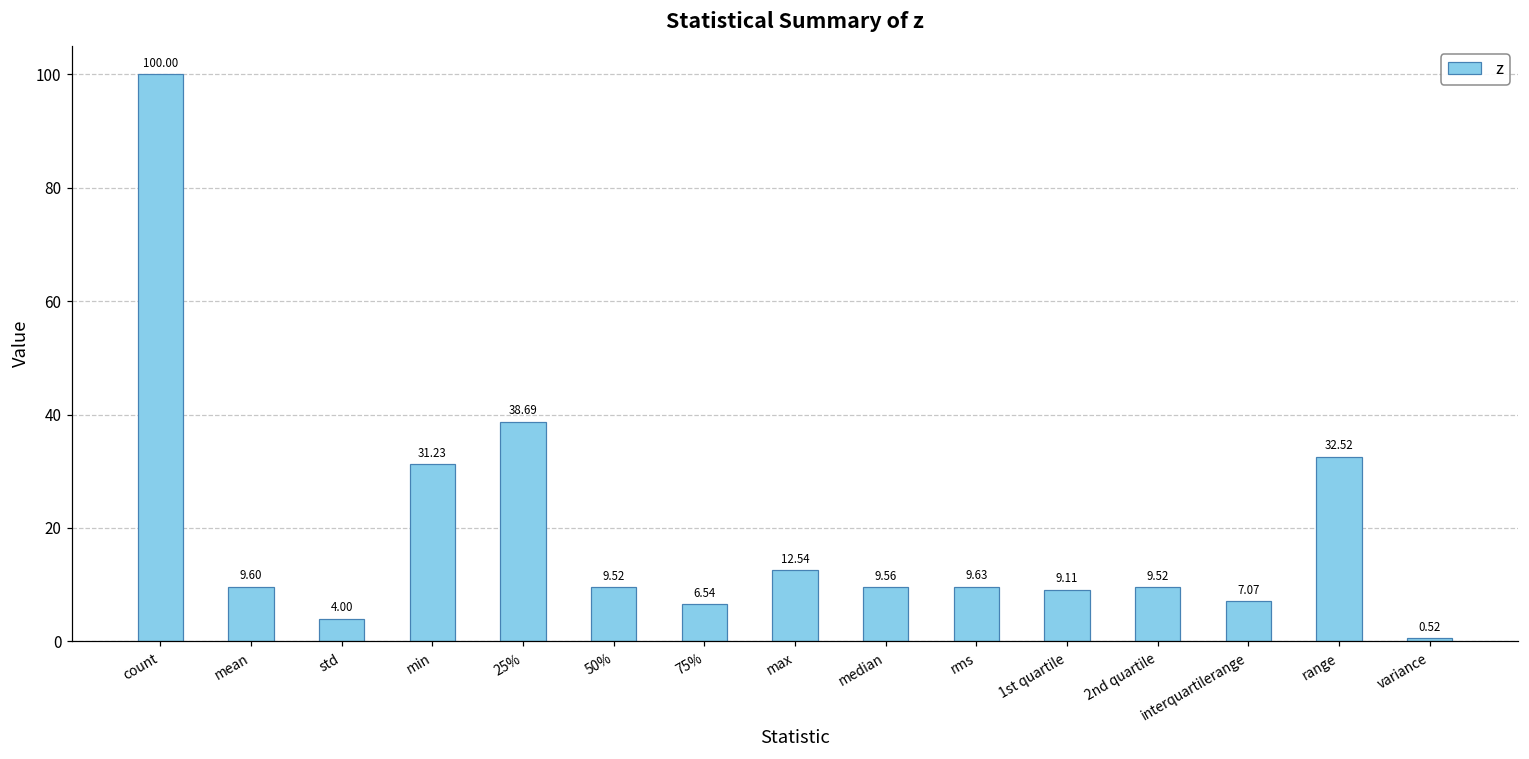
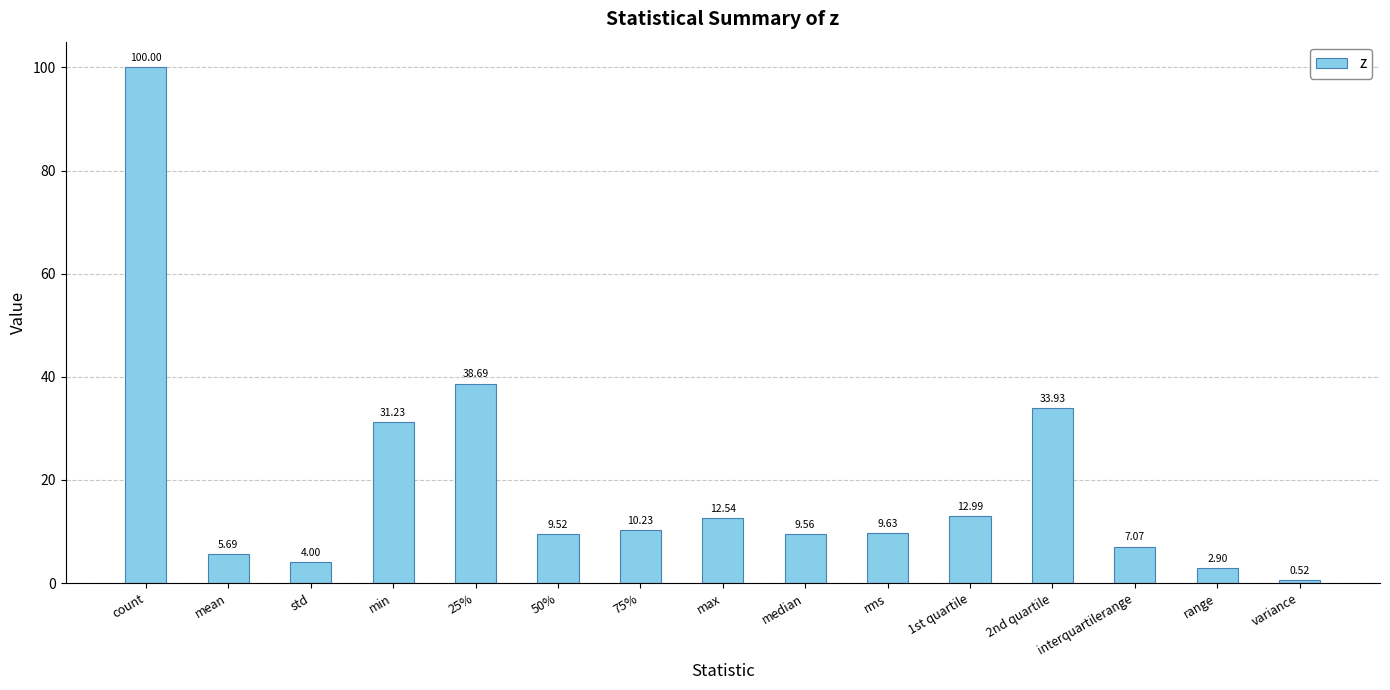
mean: 9.60 -> 5.69
75%: 6.54 -> 10.23
1st quartile: 9.11 -> 12.99
2nd quartile: 9.52 -> 33.93
range: 32.52 -> 2.90
